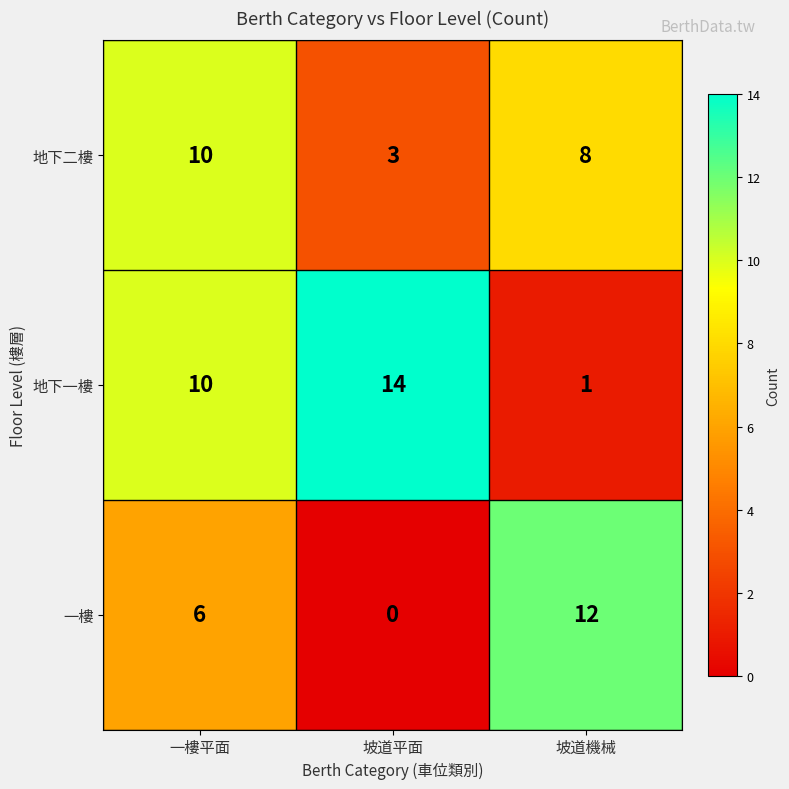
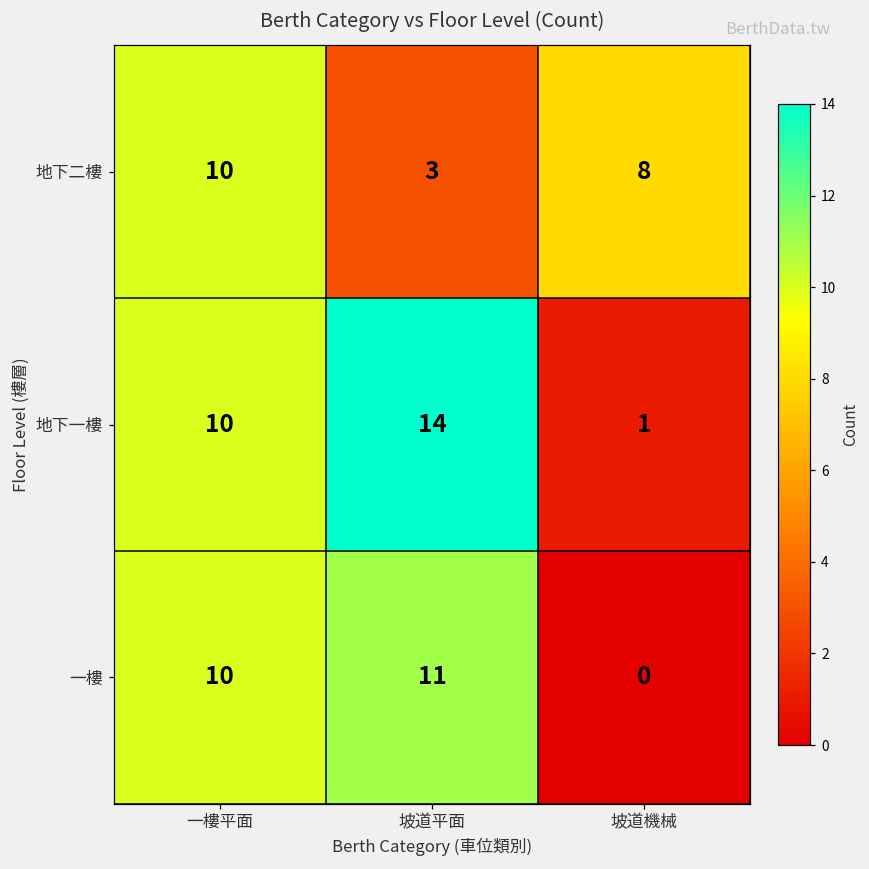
一樓, 一樓平面: 6 -> 10
一樓, 坡道平面: 0 -> 11
一樓, 坡道機械: 12 -> 0
